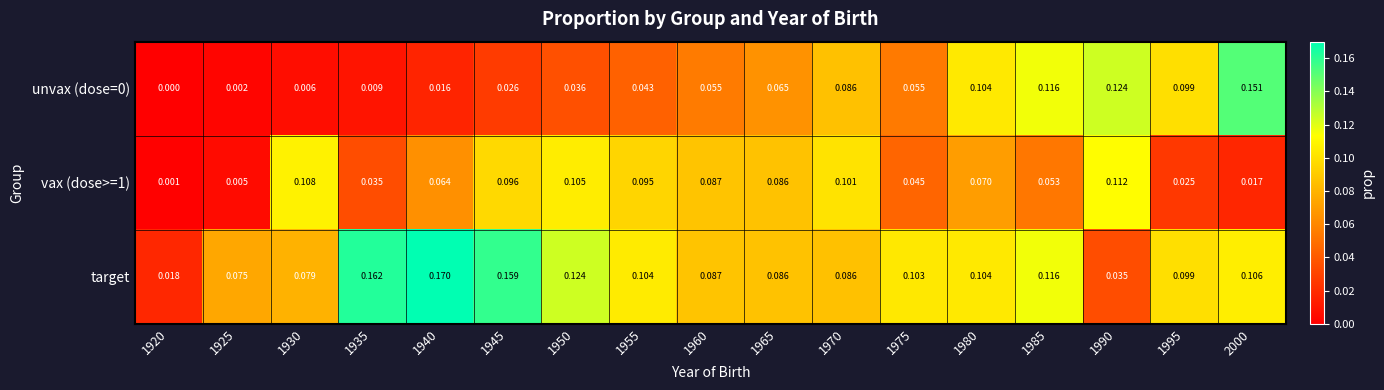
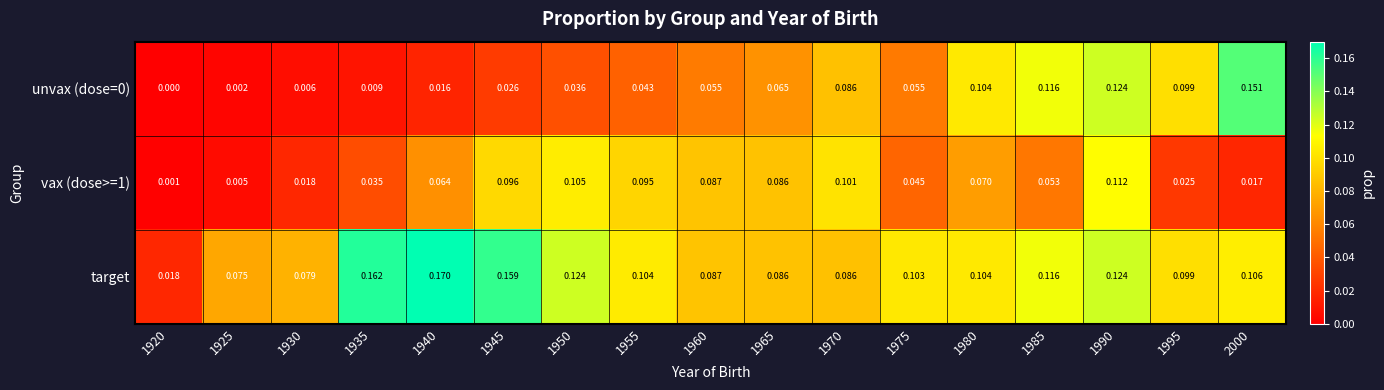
vax (dose>=1), 1930: 0.108 -> 0.018
target, 1990: 0.035 -> 0.124
